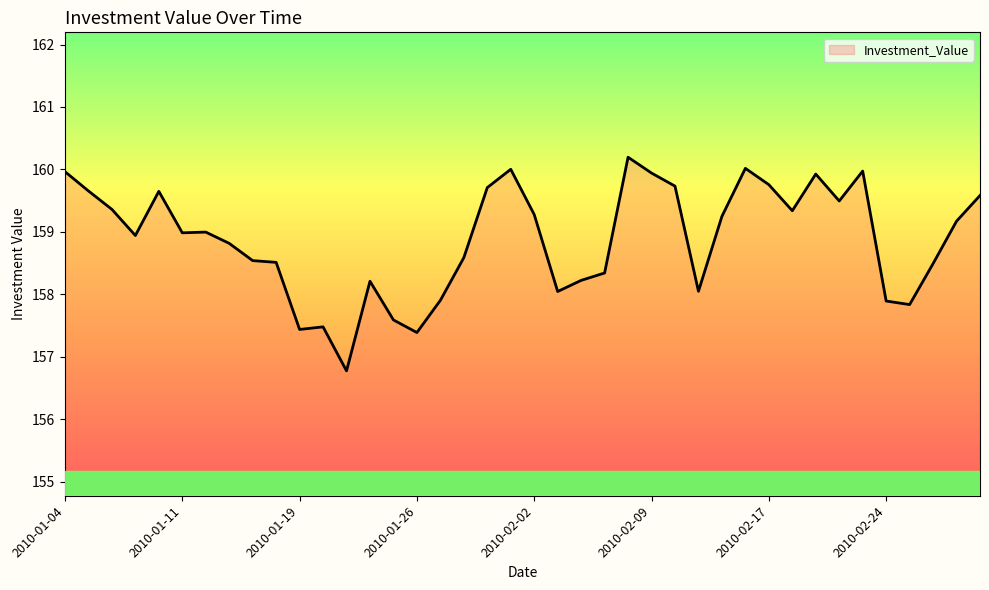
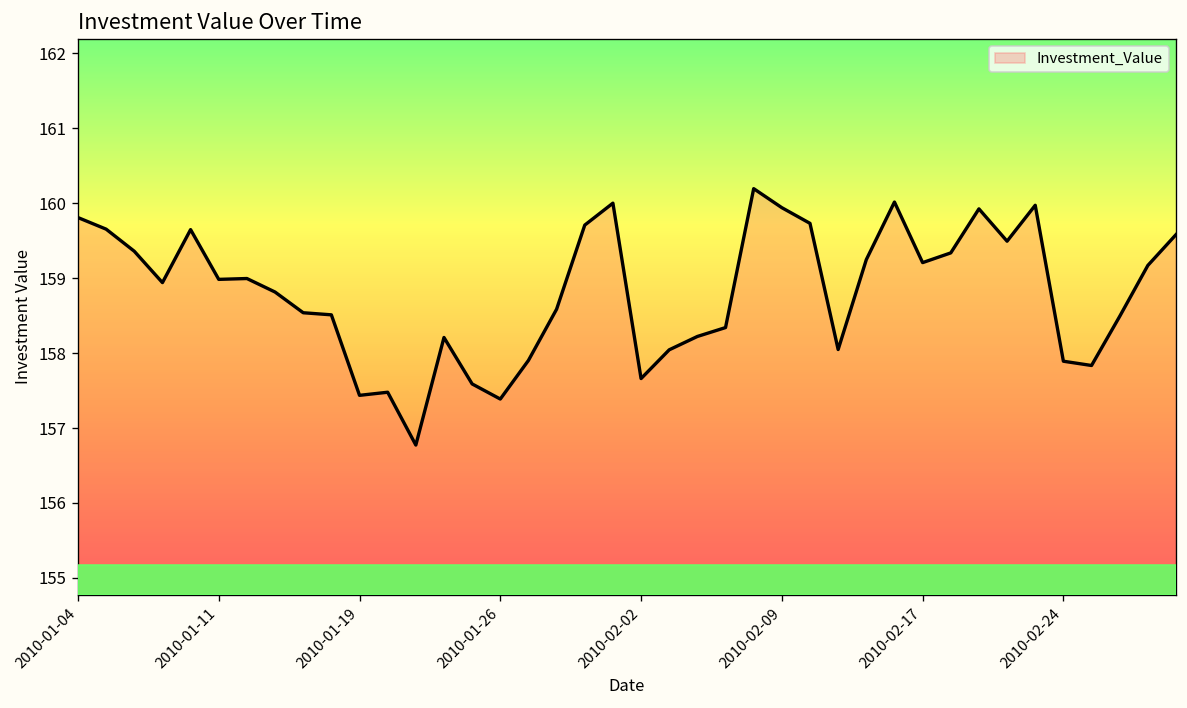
2010-01-04: 160.0 -> 159.8
2010-02-02: 159.3 -> 157.7
2010-02-17: 159.8 -> 159.2
